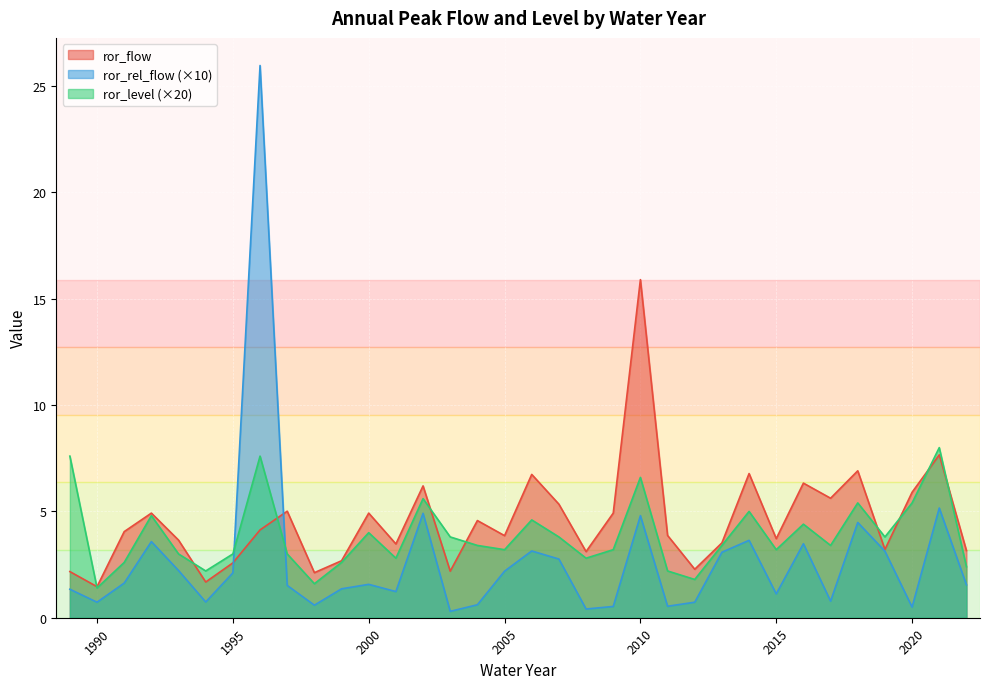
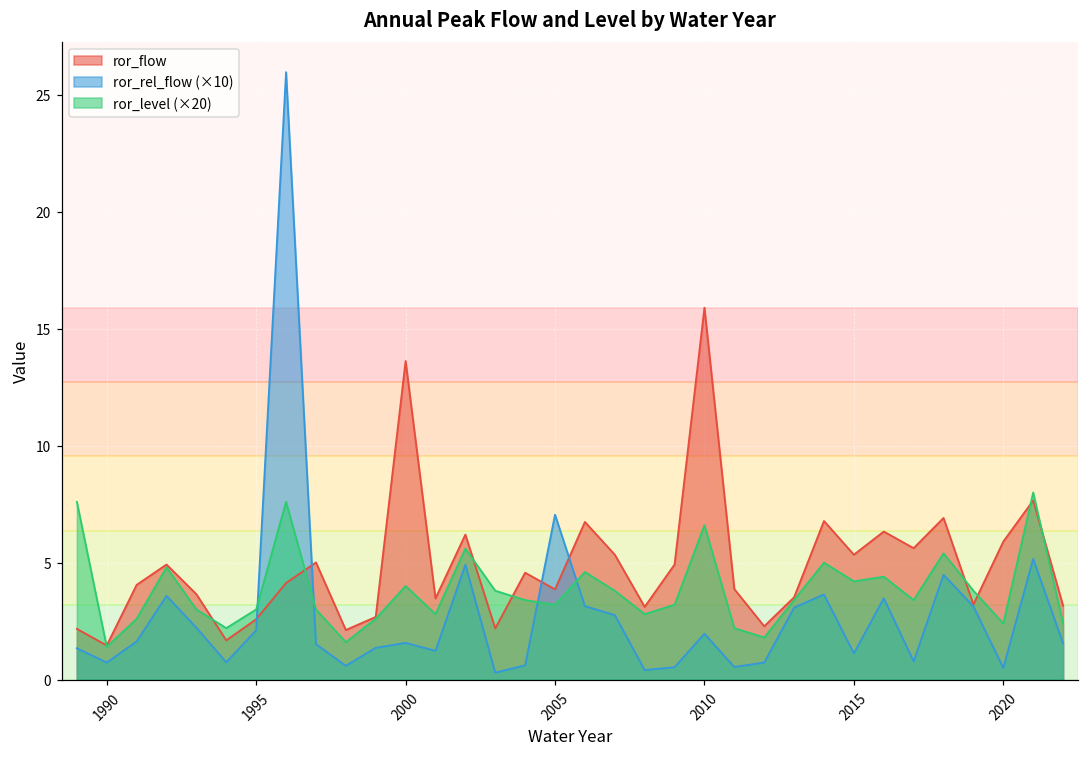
ror_flow, 2000: 4.9 -> 13.6
ror_rel_flow (×10), 2005: 2.2 -> 7.1
ror_rel_flow (×10), 2010: 4.8 -> 2.0
ror_flow, 2015: 3.7 -> 5.3
ror_level (×20), 2015: 3.2 -> 4.2
ror_level (×20), 2020: 5.4 -> 2.4
